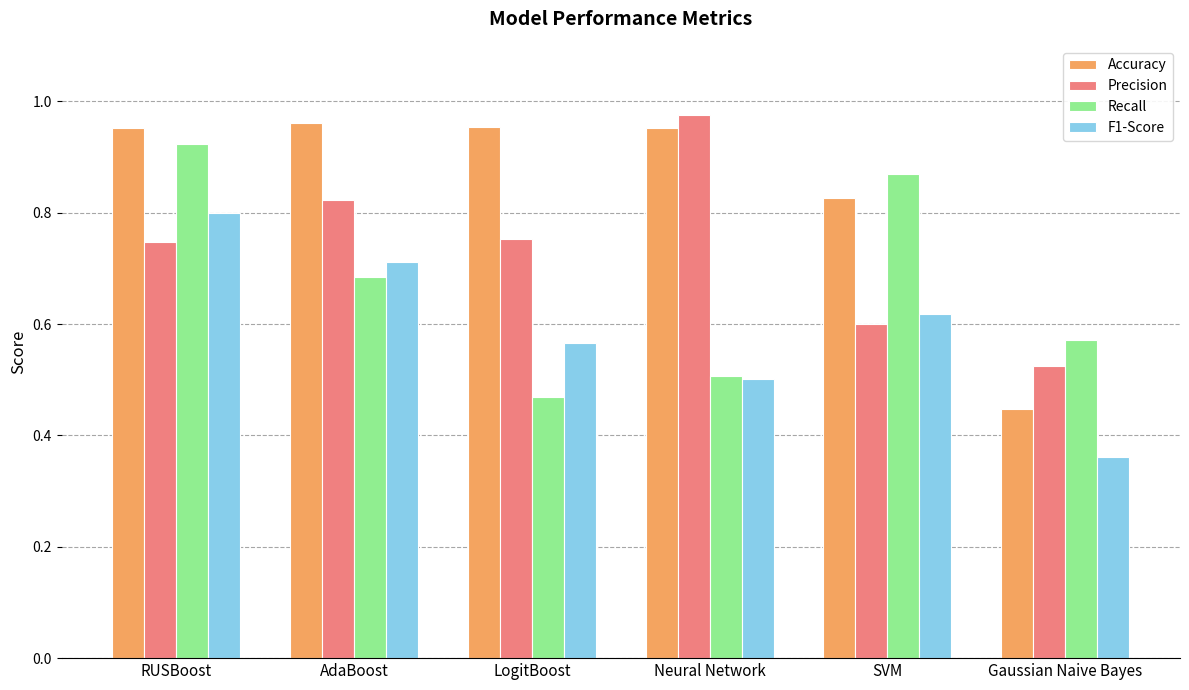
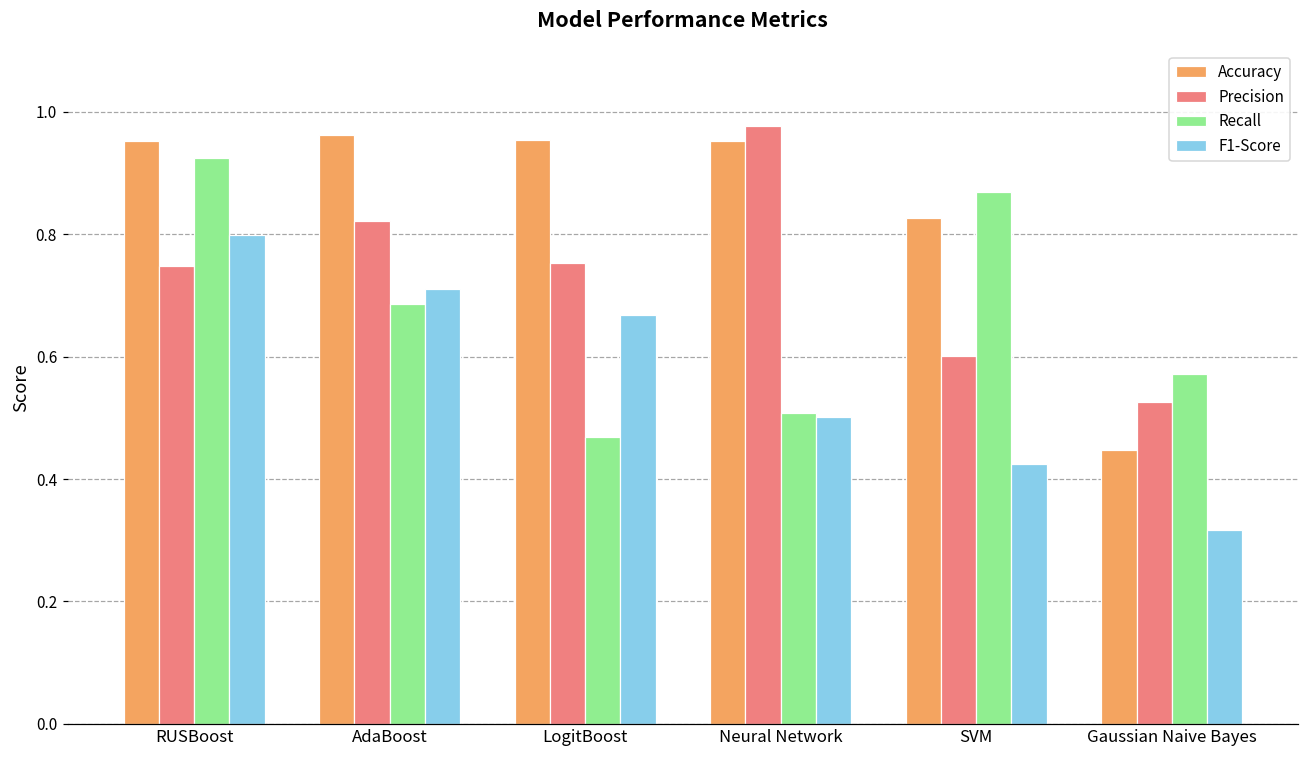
F1-Score, LogitBoost: 0.57 -> 0.67
F1-Score, SVM: 0.62 -> 0.42
F1-Score, Gaussian Naive Bayes: 0.36 -> 0.32
